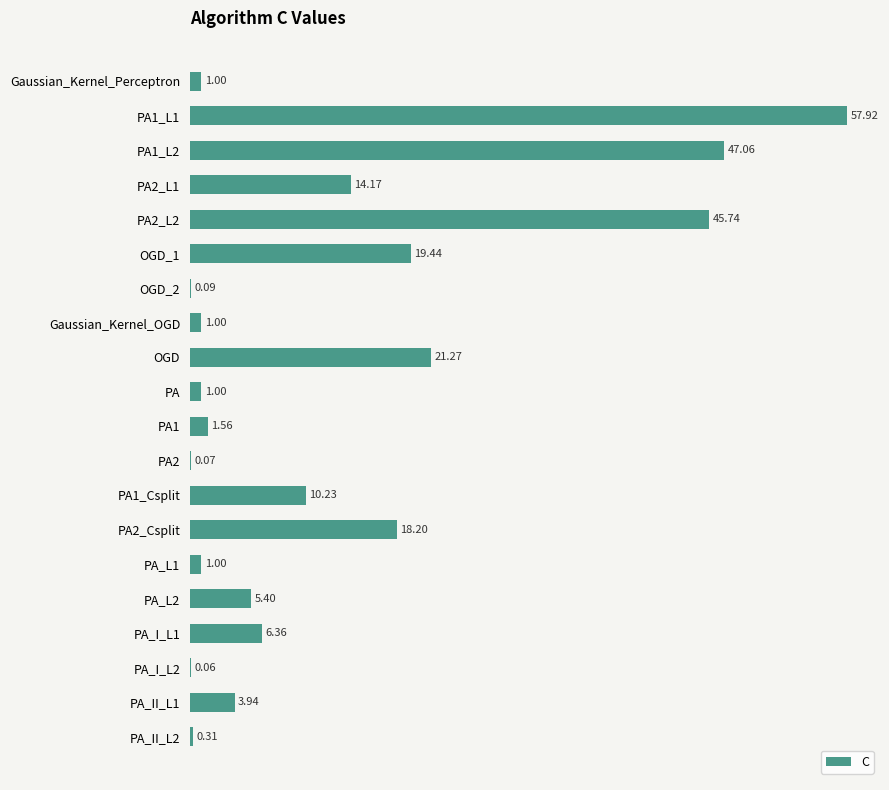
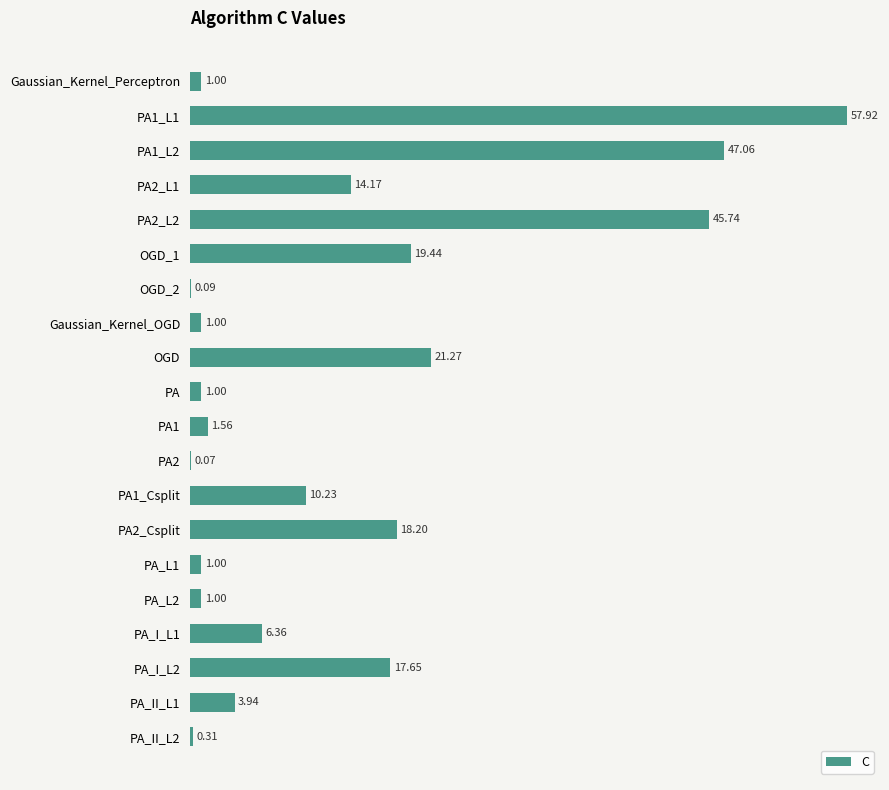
PA_L2: 5.40 -> 1.00
PA_I_L2: 0.06 -> 17.65
